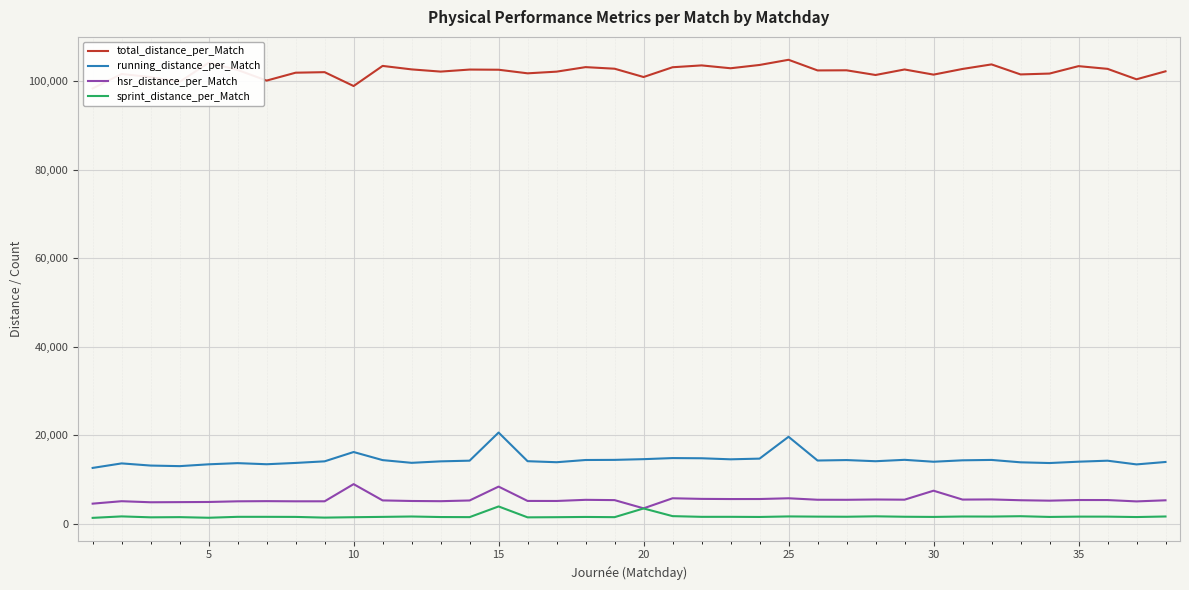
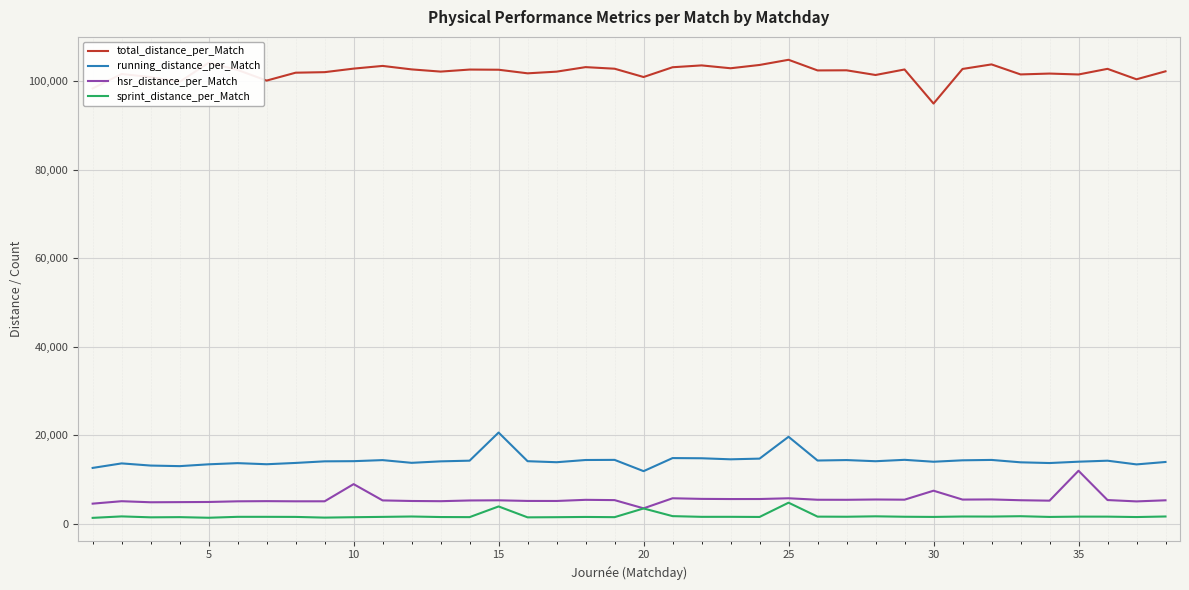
total_distance_per_Match, 10: 99,000 -> 103,000
running_distance_per_Match, 10: 16,000 -> 14,000
hsr_distance_per_Match, 15: 8,000 -> 5,000
running_distance_per_Match, 20: 15,000 -> 12,000
sprint_distance_per_Match, 25: 2,000 -> 5,000
total_distance_per_Match, 30: 101,000 -> 95,000
total_distance_per_Match, 35: 103,000 -> 102,000
hsr_distance_per_Match, 35: 5,000 -> 12,000
